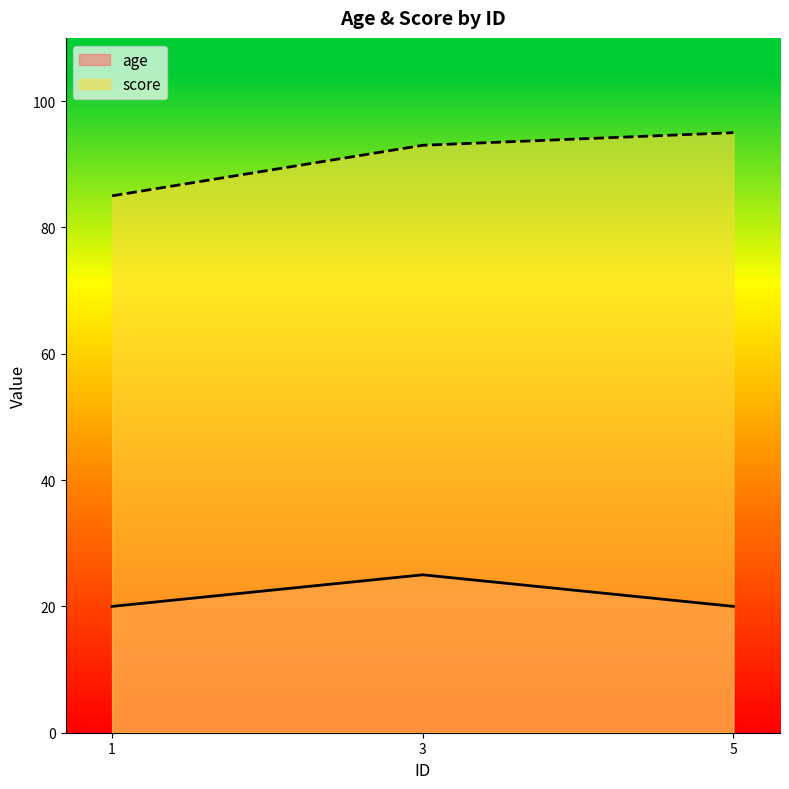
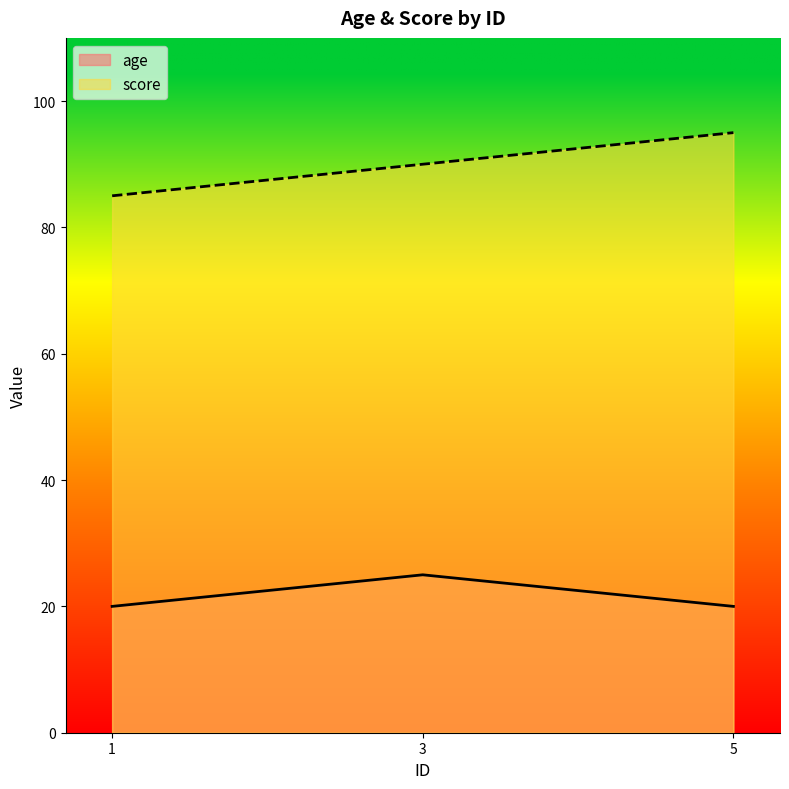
score, 3: 93 -> 90
